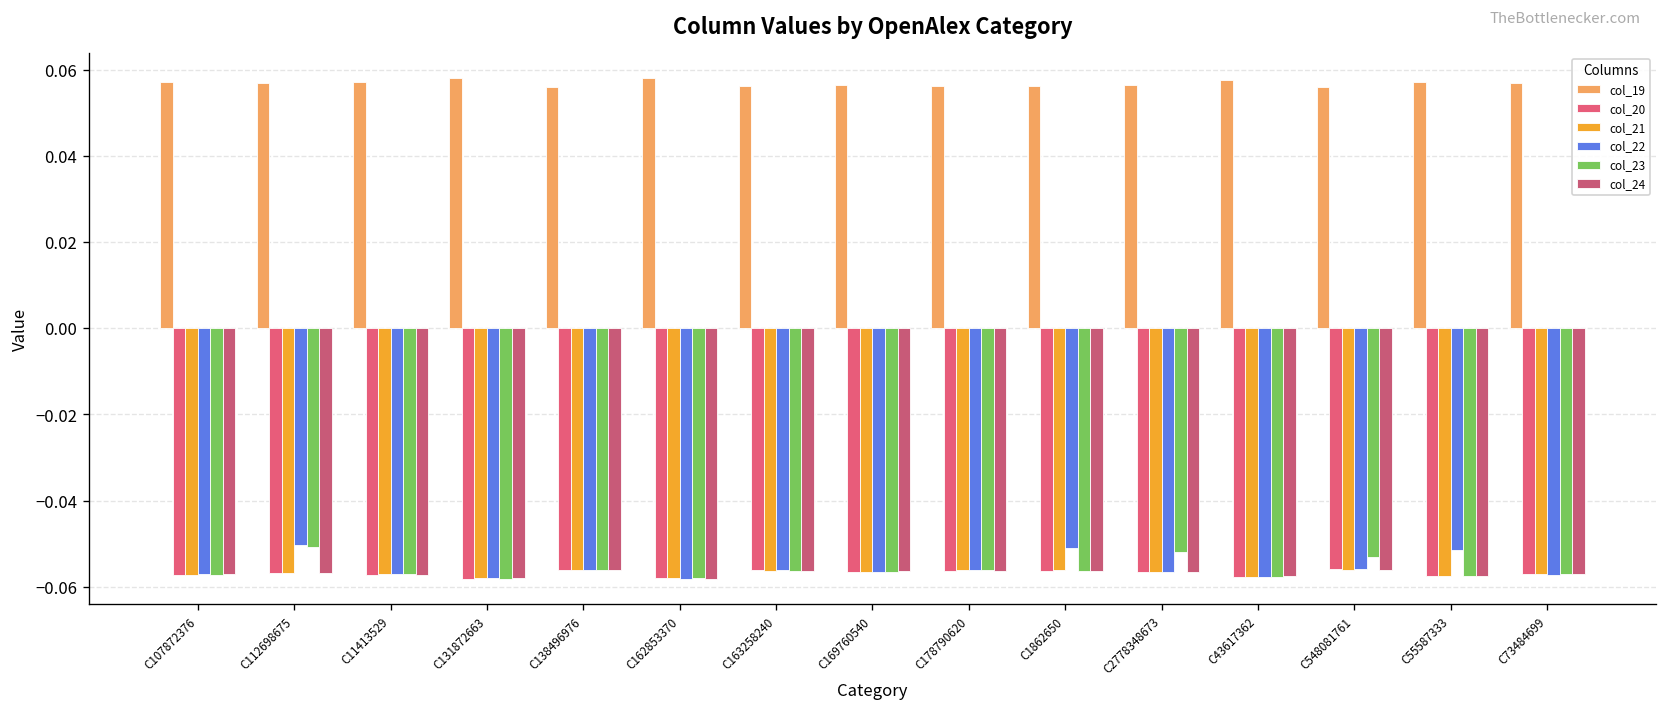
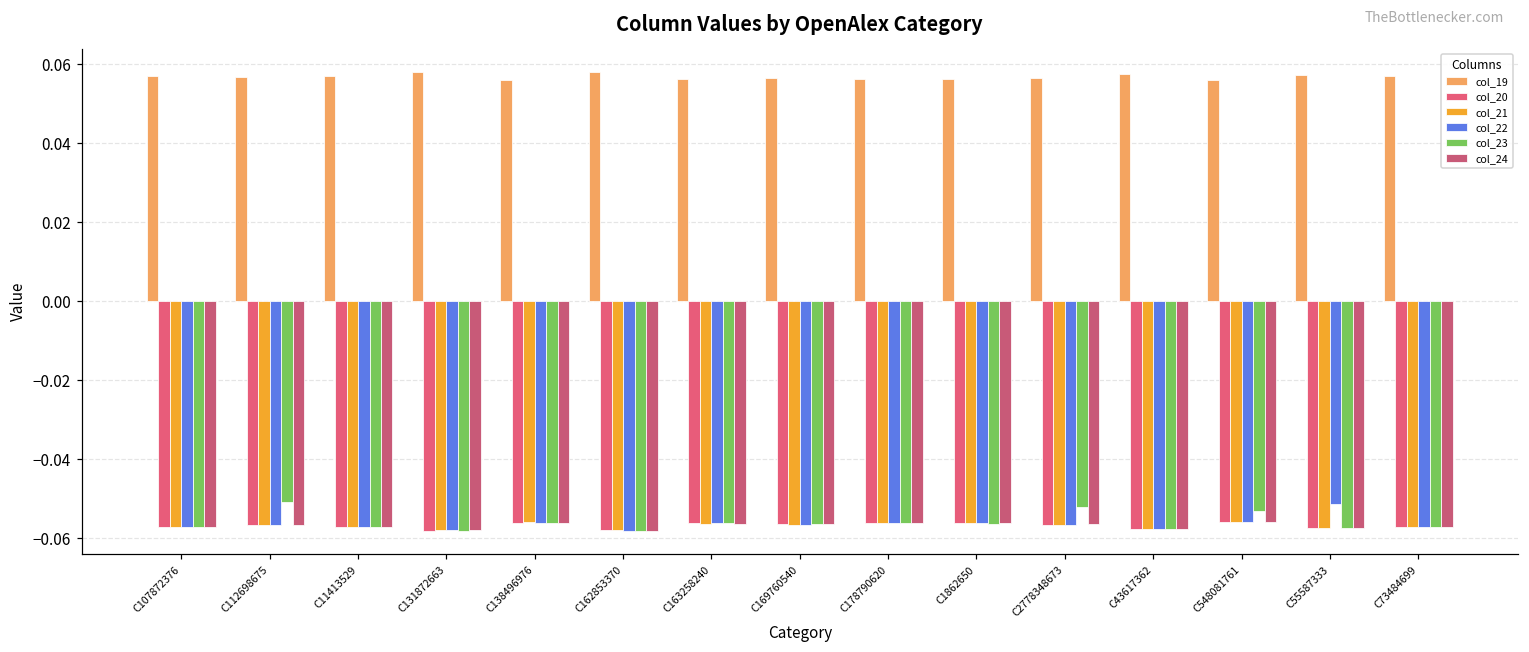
col_22, C112698675: -0.050 -> -0.057
col_22, C1862650: -0.051 -> -0.056
